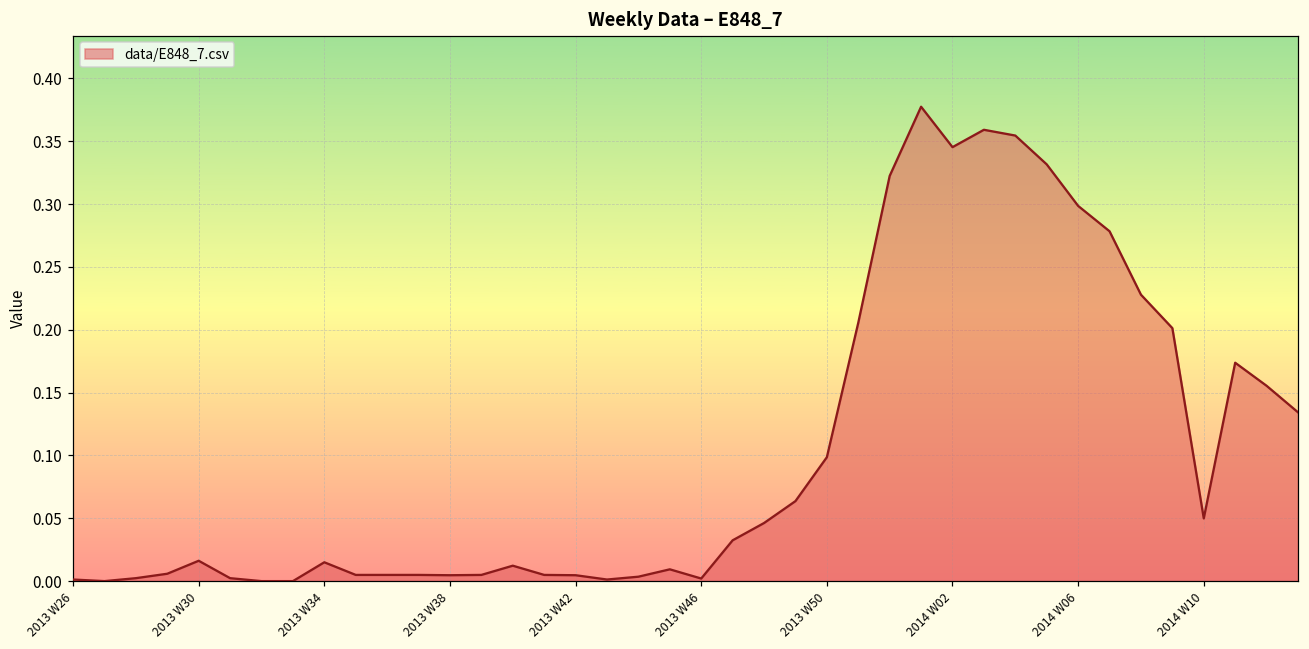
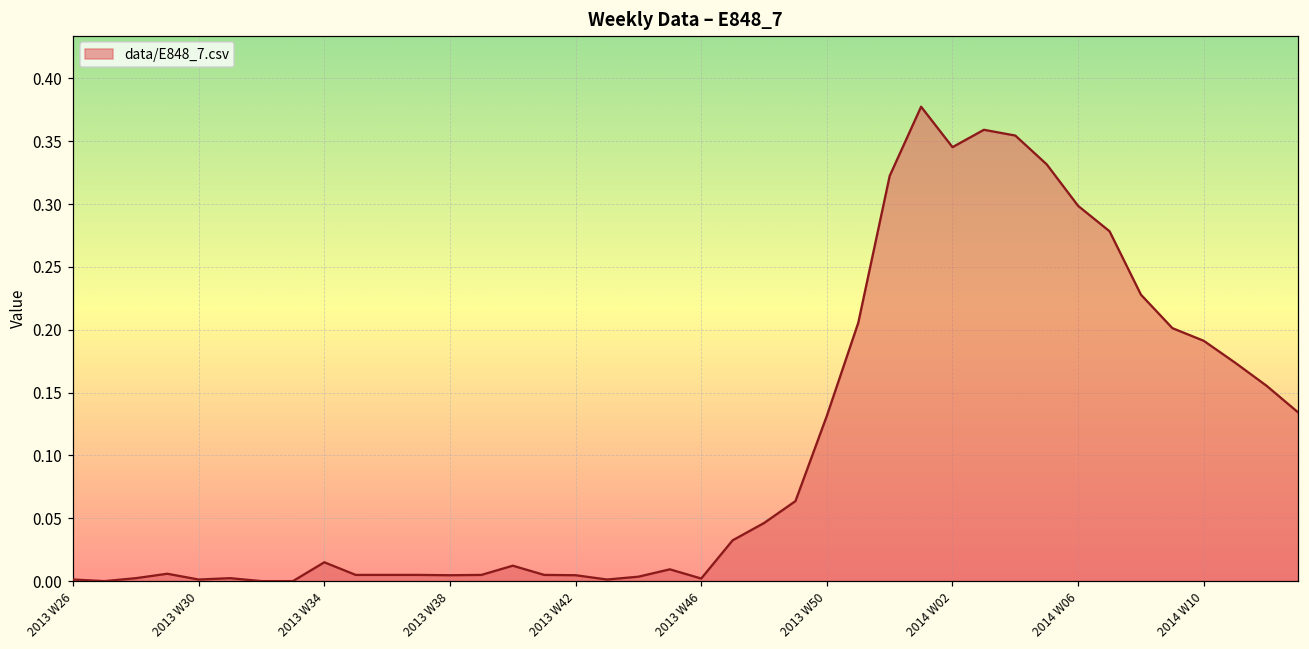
2013 W30: 0.016 -> 0.001
2013 W50: 0.099 -> 0.132
2014 W10: 0.050 -> 0.191
